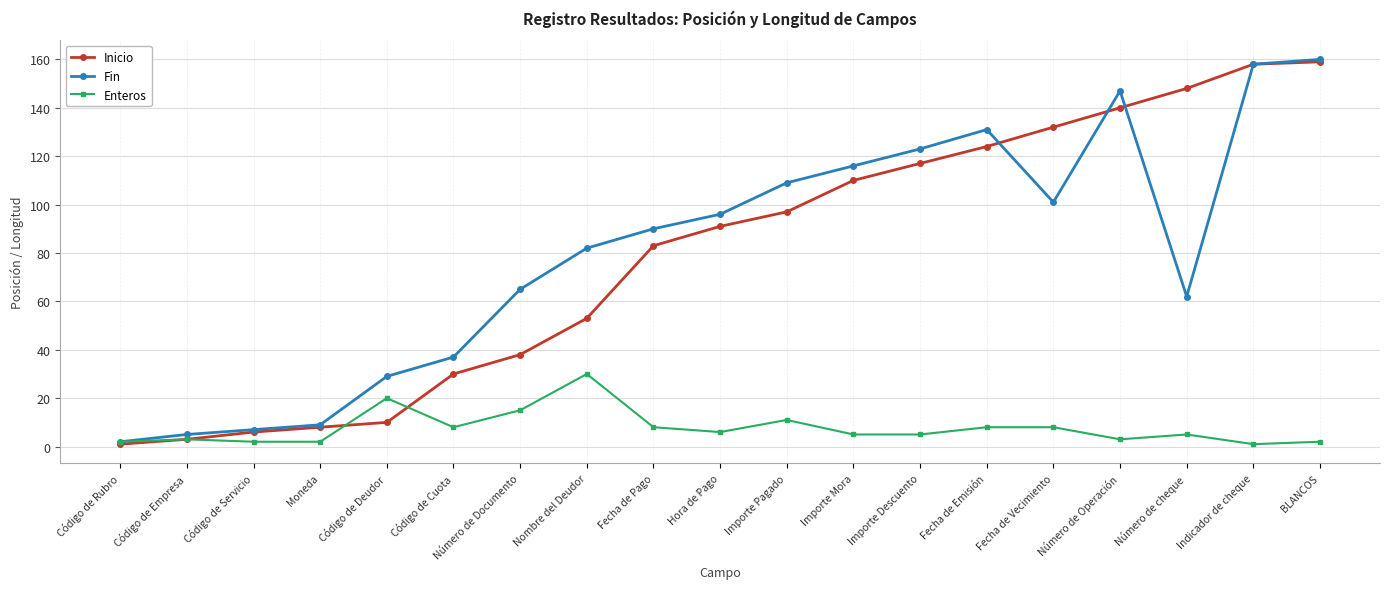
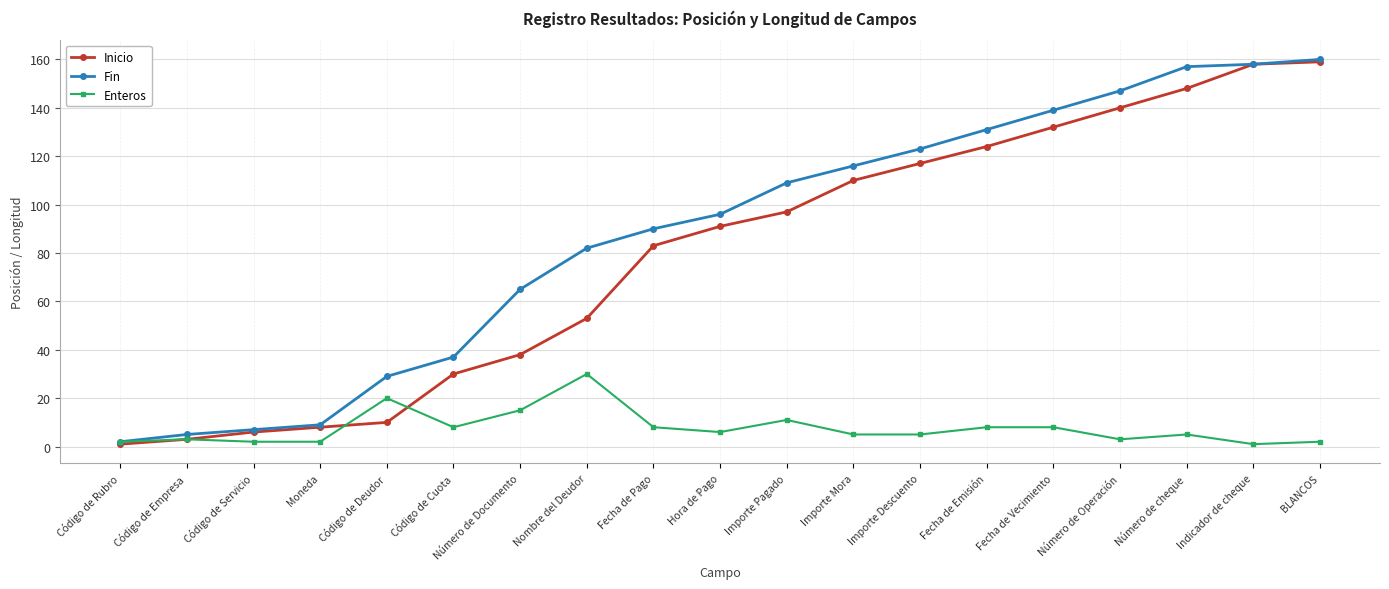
Fin, Fecha de Vecimiento: 101 -> 139
Fin, Número de cheque: 62 -> 157
